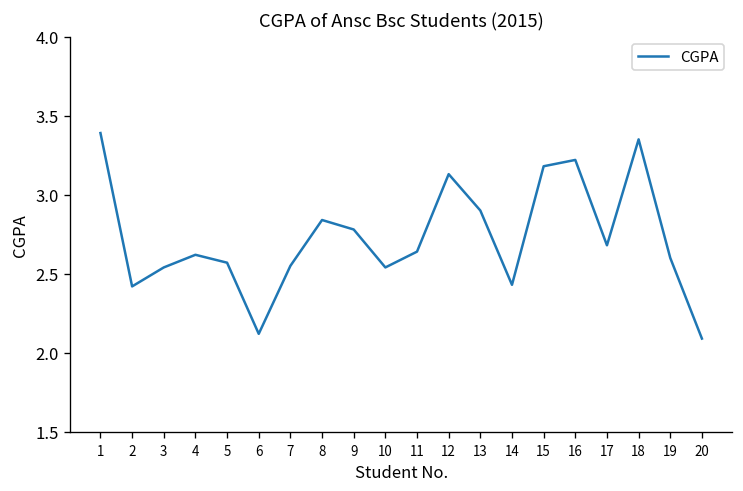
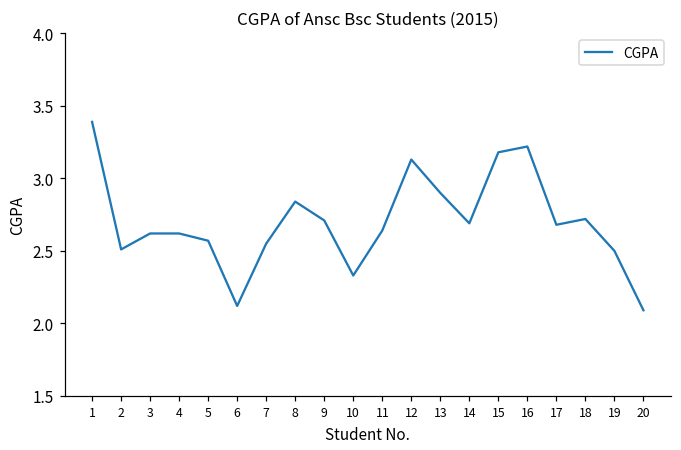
2: 2.42 -> 2.51
3: 2.54 -> 2.62
9: 2.78 -> 2.71
10: 2.54 -> 2.33
14: 2.43 -> 2.69
18: 3.35 -> 2.72
19: 2.6 -> 2.5
